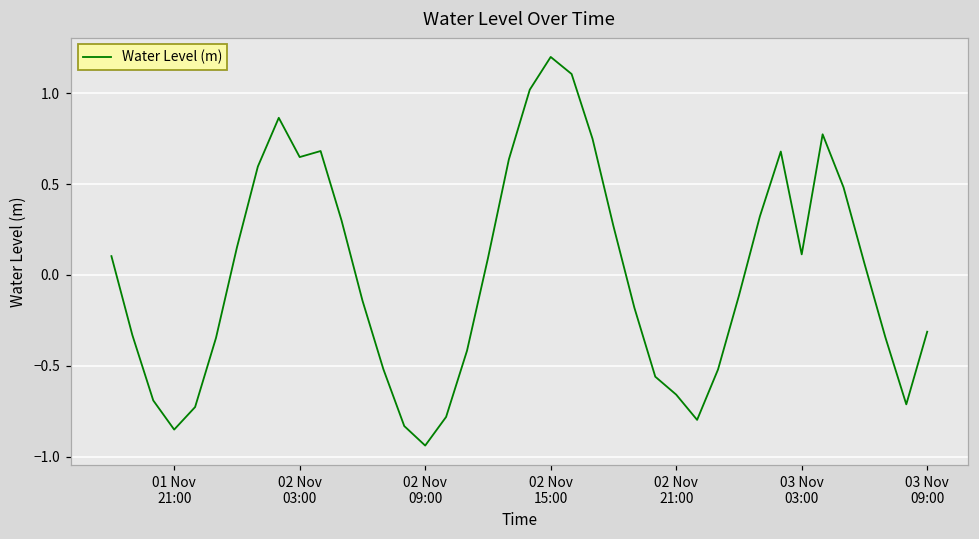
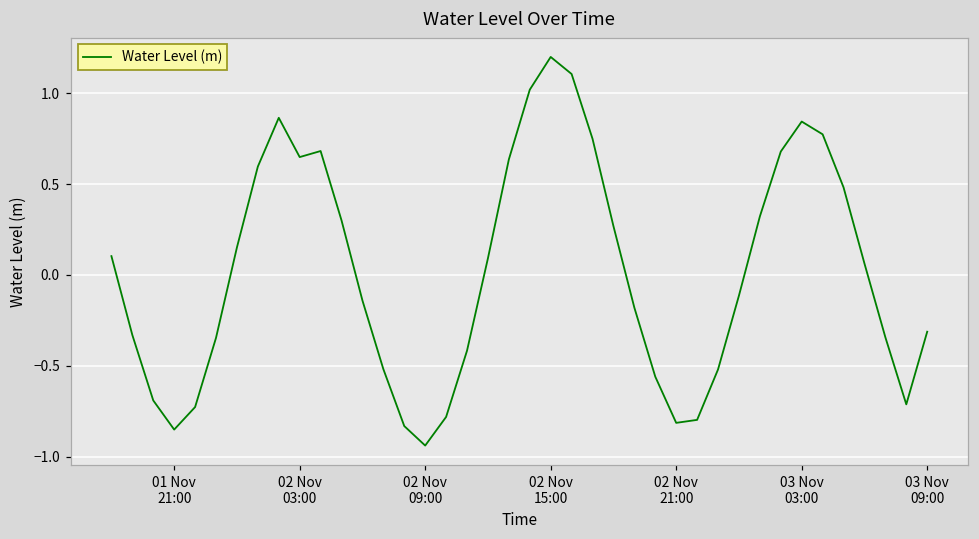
02 Nov 21:00: -0.66 -> -0.81
03 Nov 03:00: 0.11 -> 0.84
